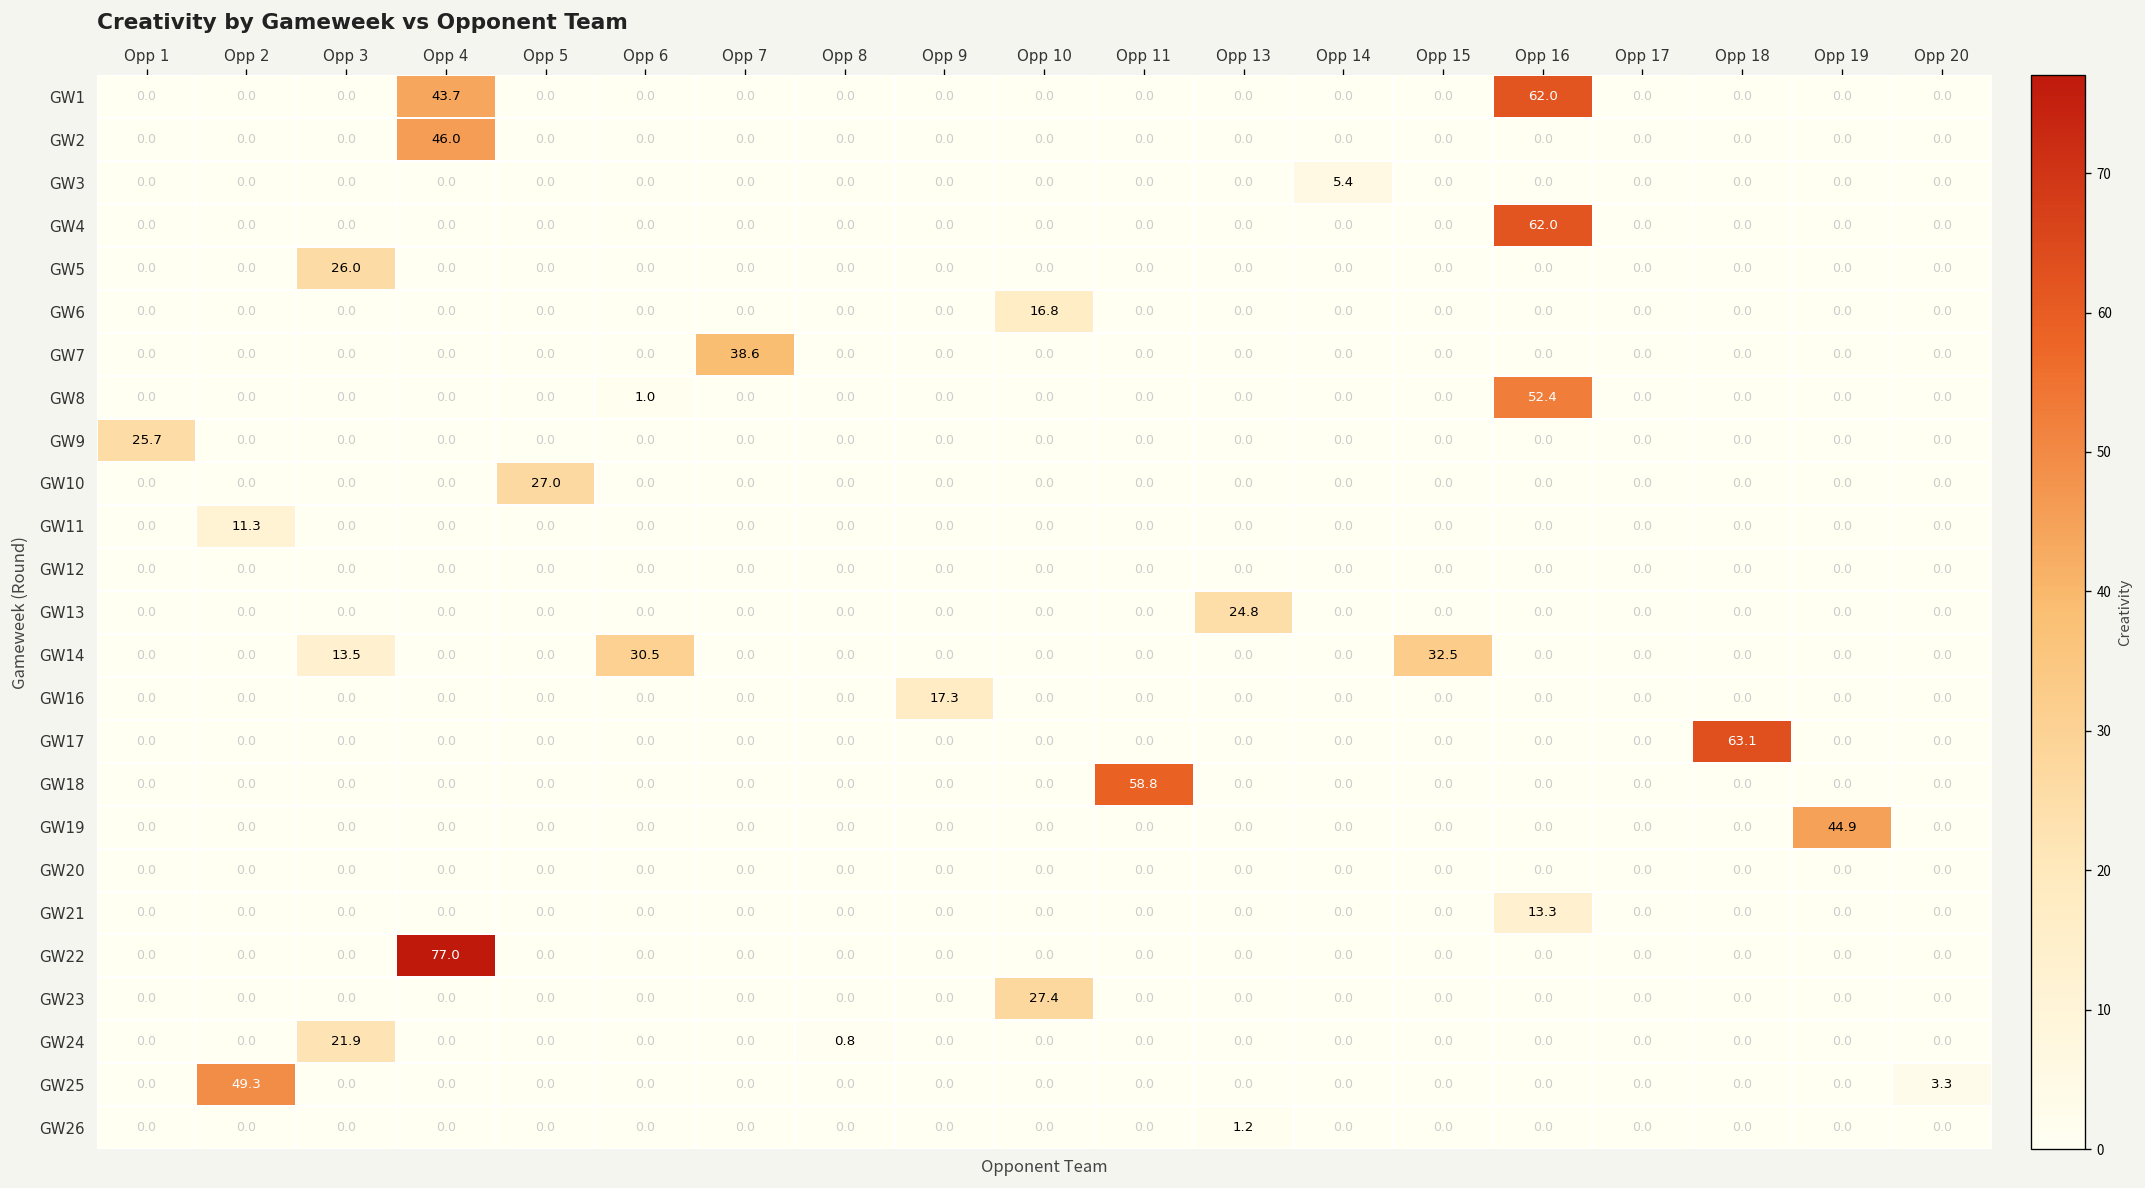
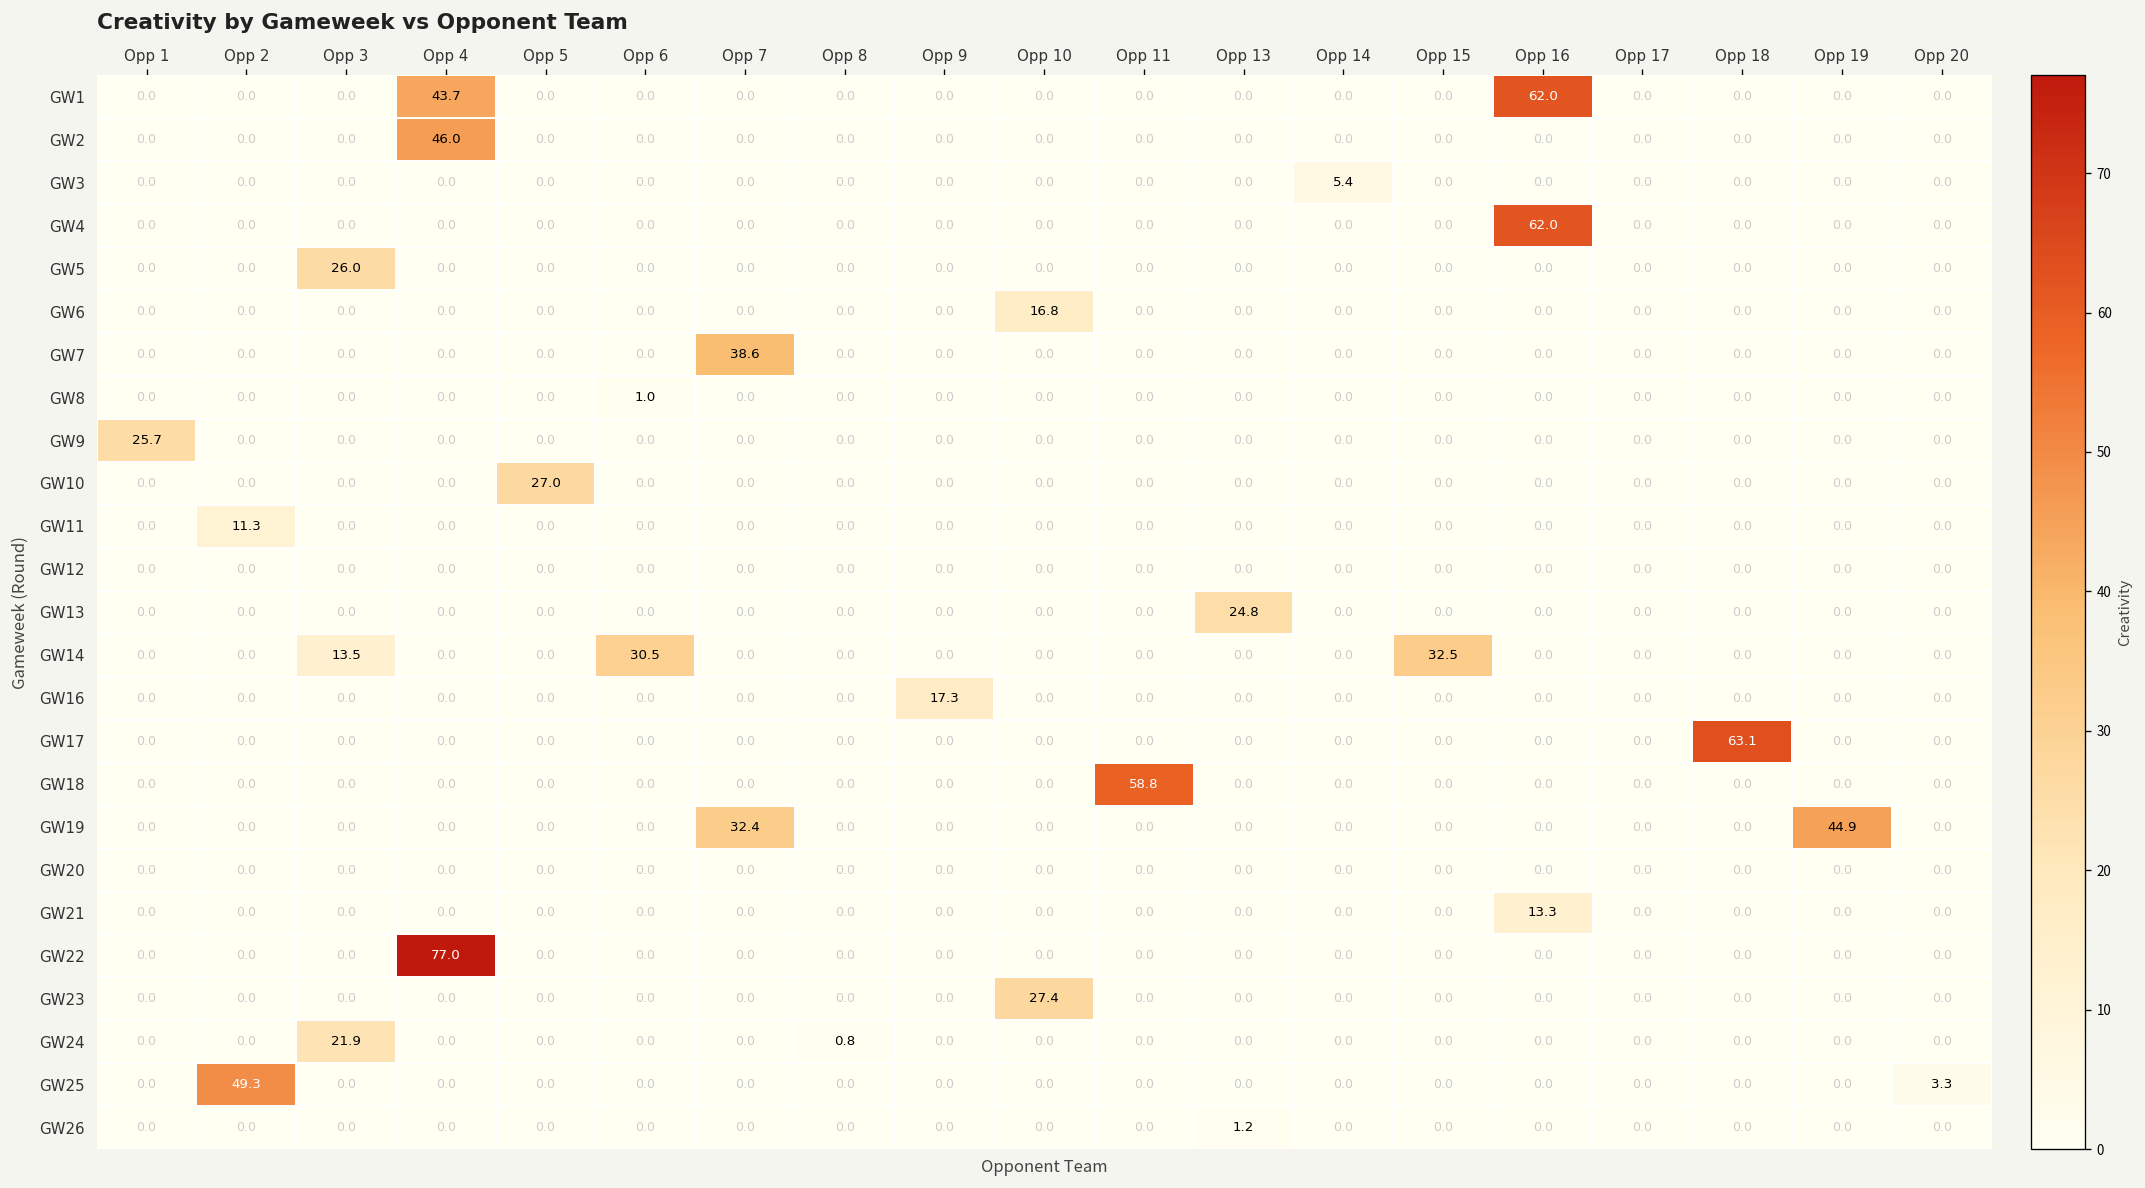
GW8, Opp 16: 52.4 -> 0.0
GW19, Opp 7: 0.0 -> 32.4
